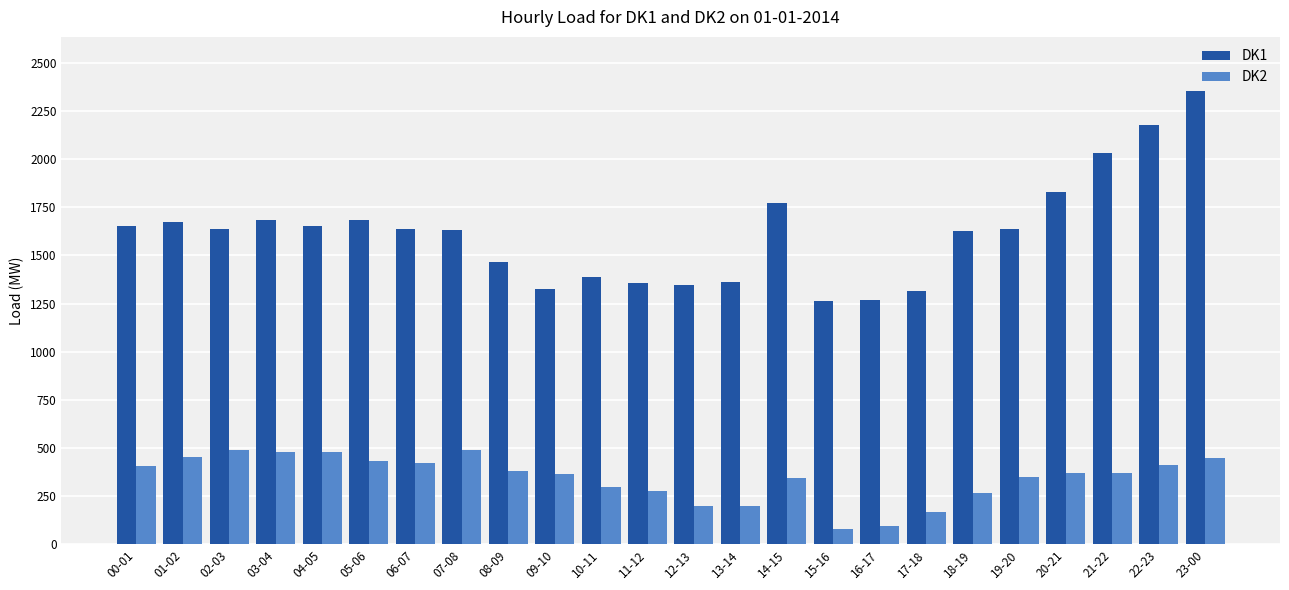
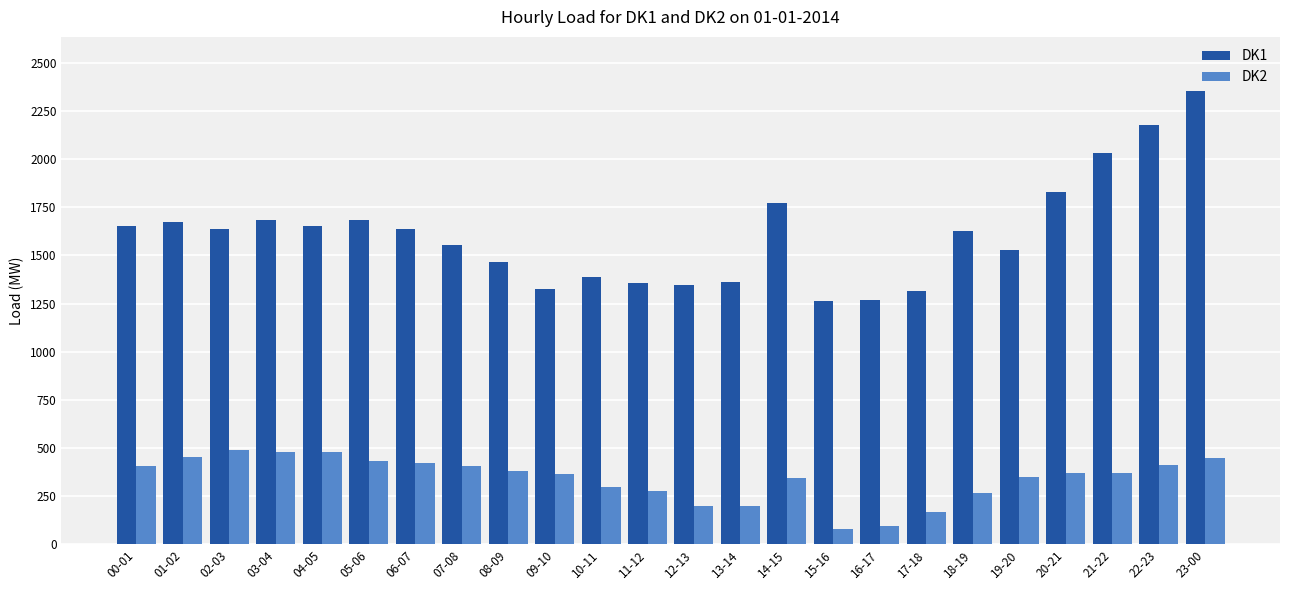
DK1, 07-08: 1630 -> 1550
DK2, 07-08: 490 -> 410
DK1, 19-20: 1640 -> 1530
